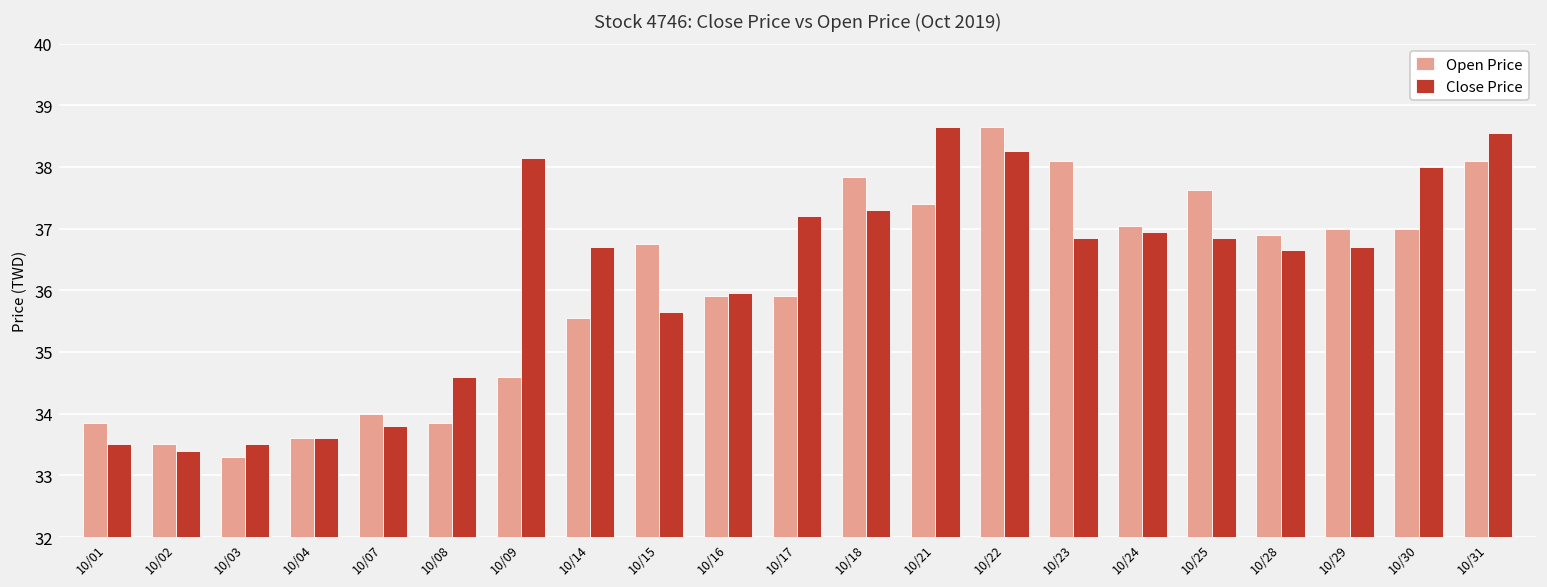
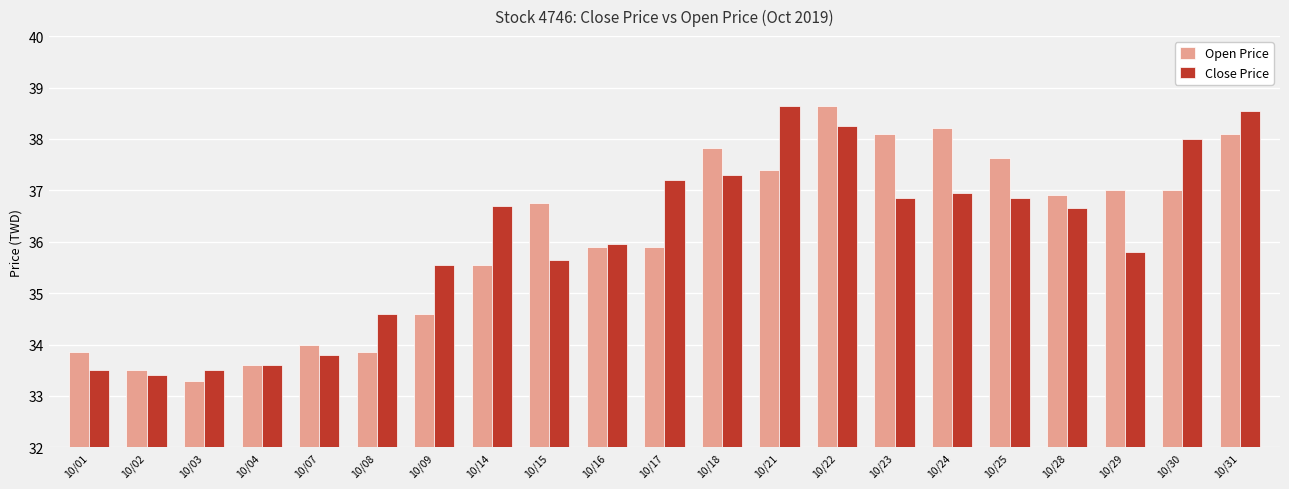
Close Price, 10/09: 38.1 -> 35.6
Open Price, 10/24: 37.1 -> 38.2
Close Price, 10/29: 36.7 -> 35.8
